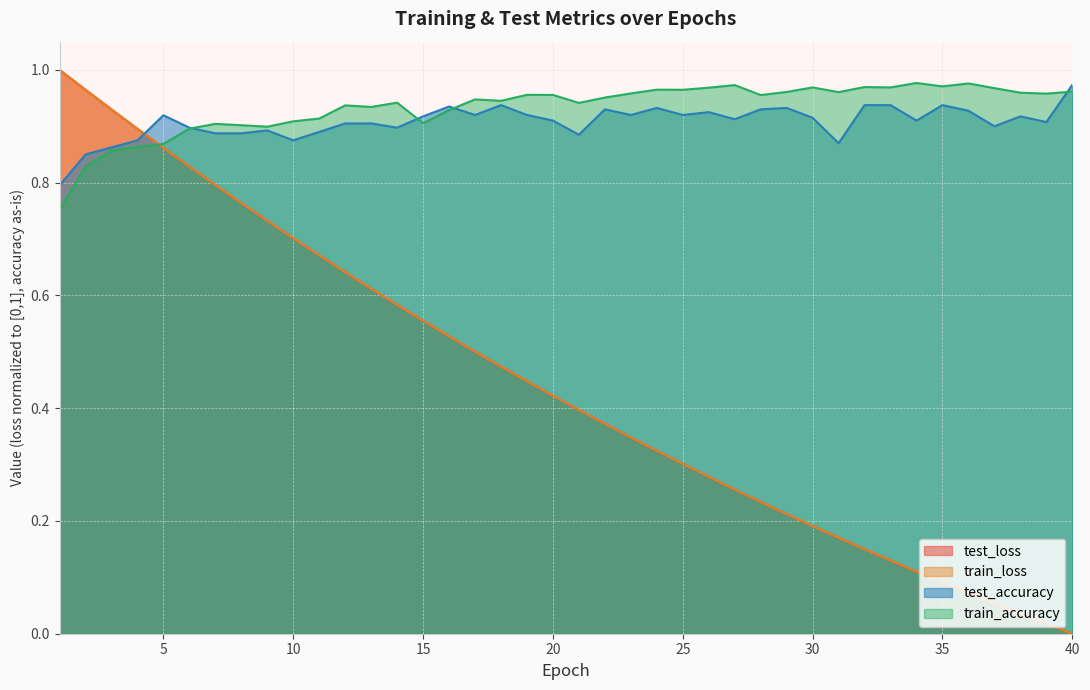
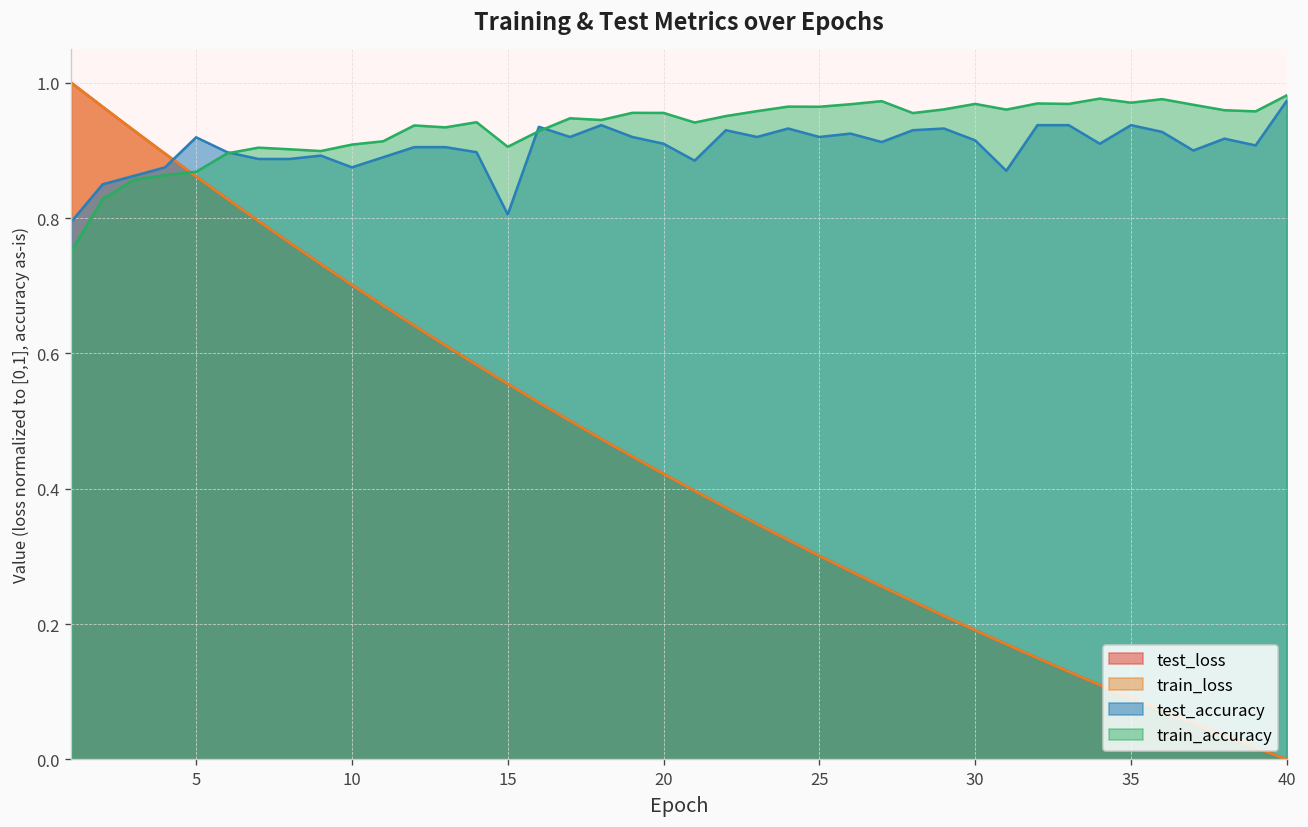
test_accuracy, 15: 0.92 -> 0.81
train_accuracy, 40: 0.96 -> 0.98
